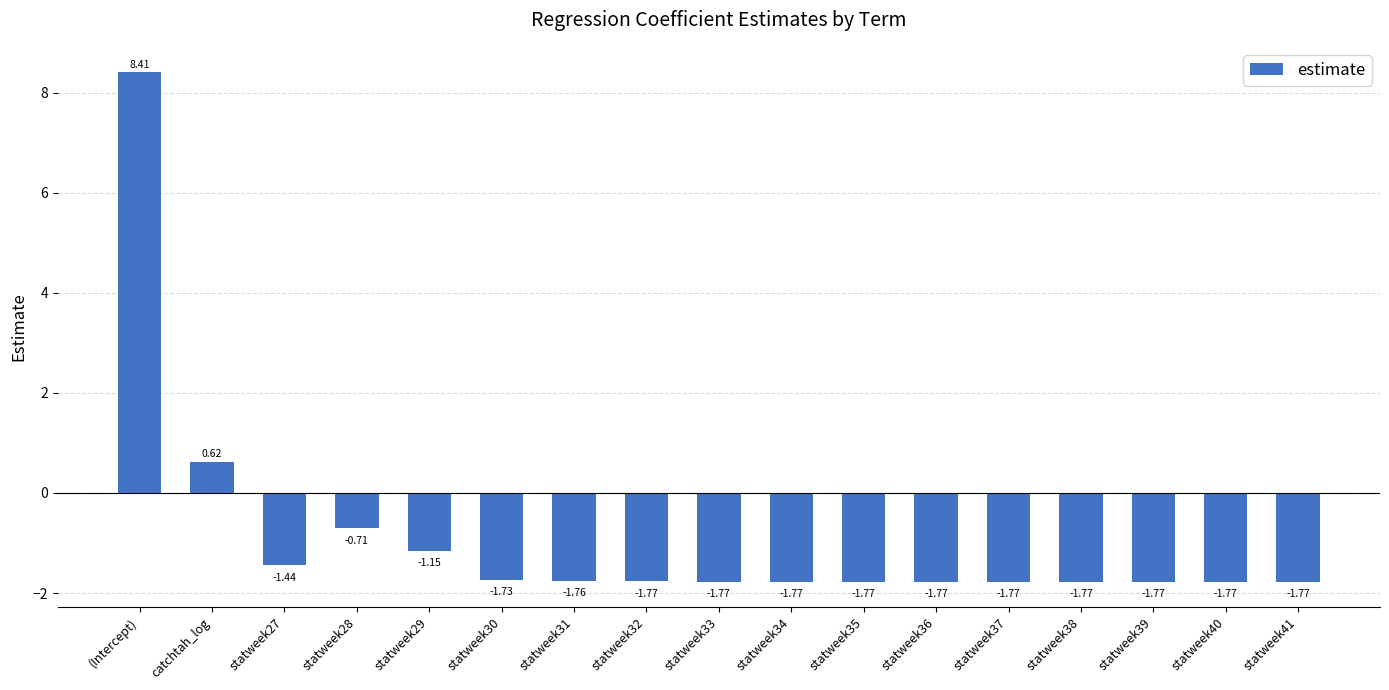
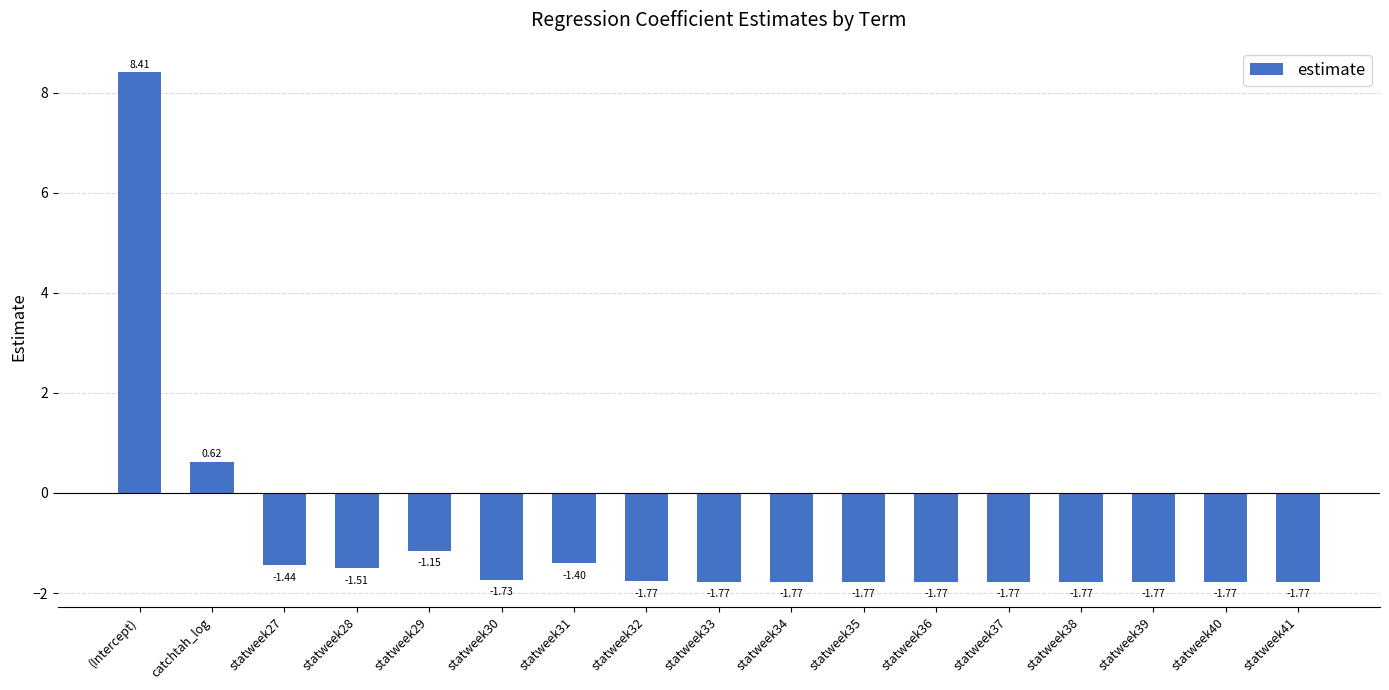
statweek28: -0.71 -> -1.51
statweek31: -1.76 -> -1.40
